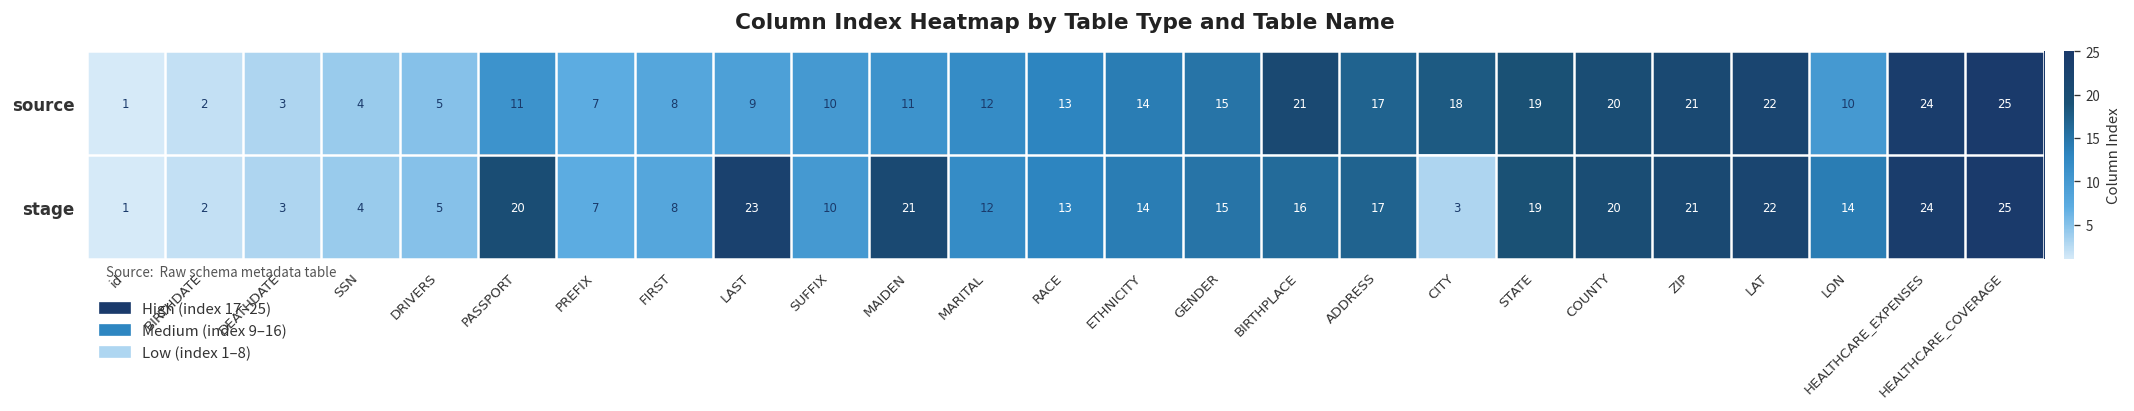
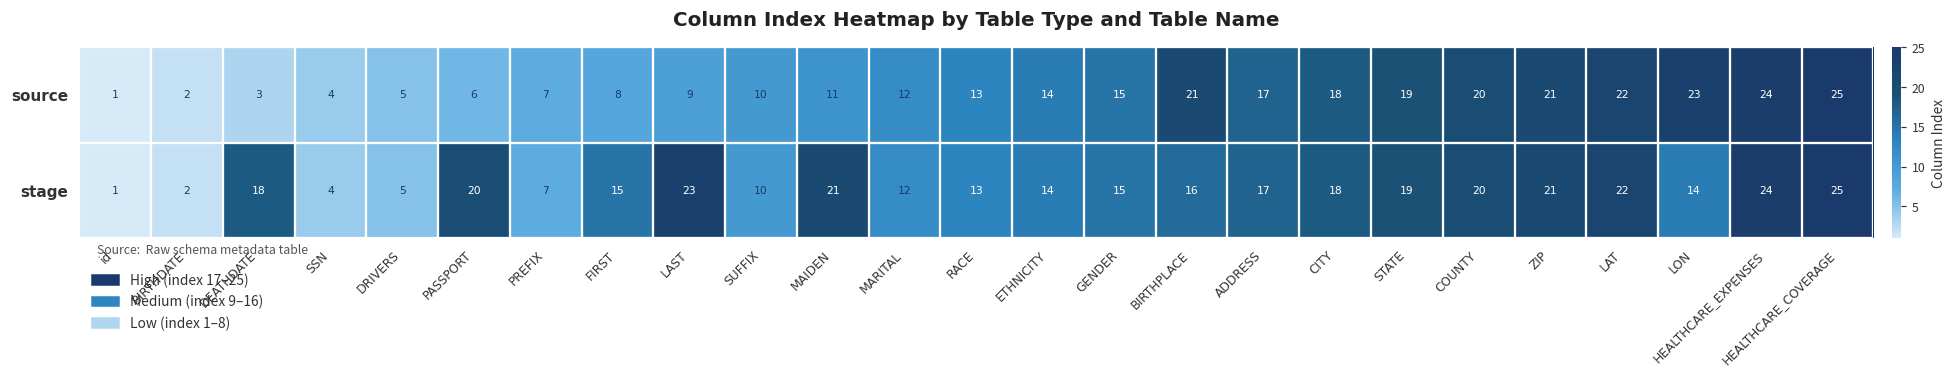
source, PASSPORT: 11 -> 6
source, LON: 10 -> 23
stage, DEATHDATE: 3 -> 18
stage, FIRST: 8 -> 15
stage, CITY: 3 -> 18
